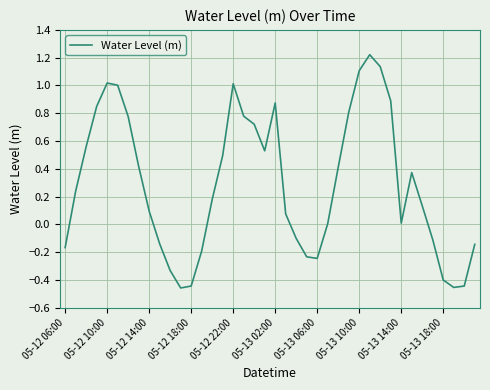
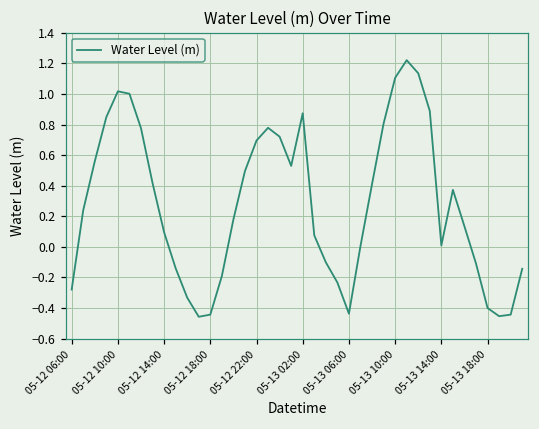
05-12 06:00: -0.17 -> -0.28
05-12 22:00: 1.01 -> 0.70
05-13 06:00: -0.24 -> -0.44
